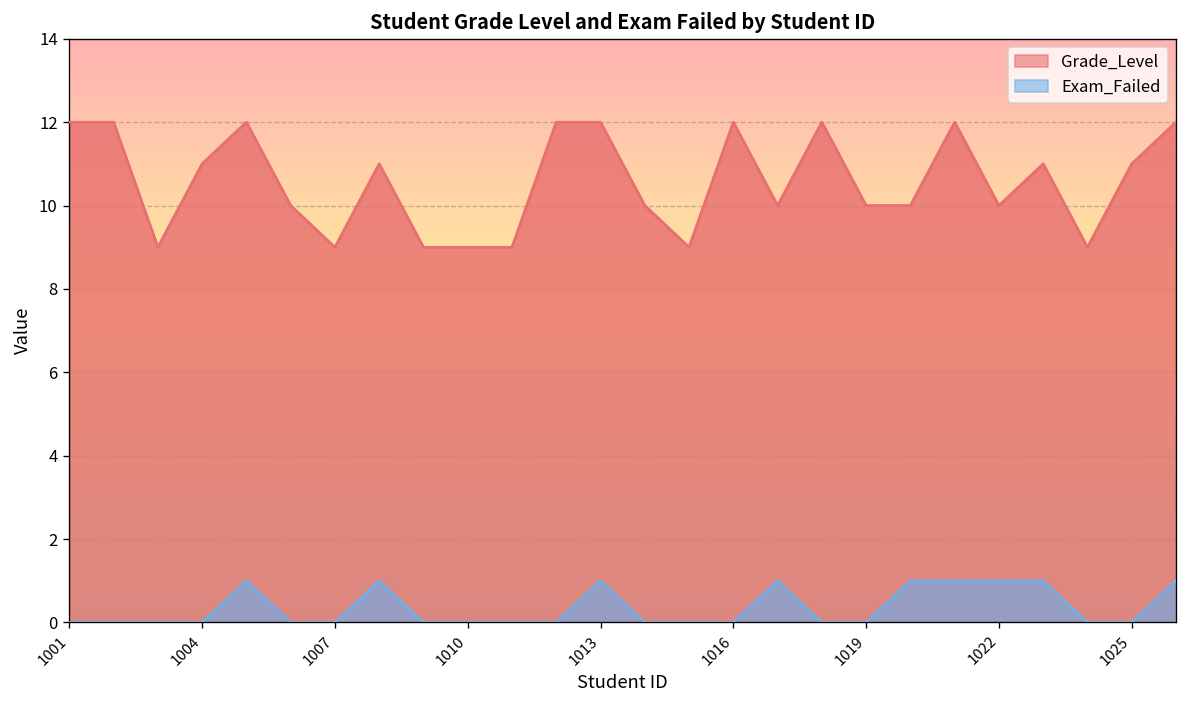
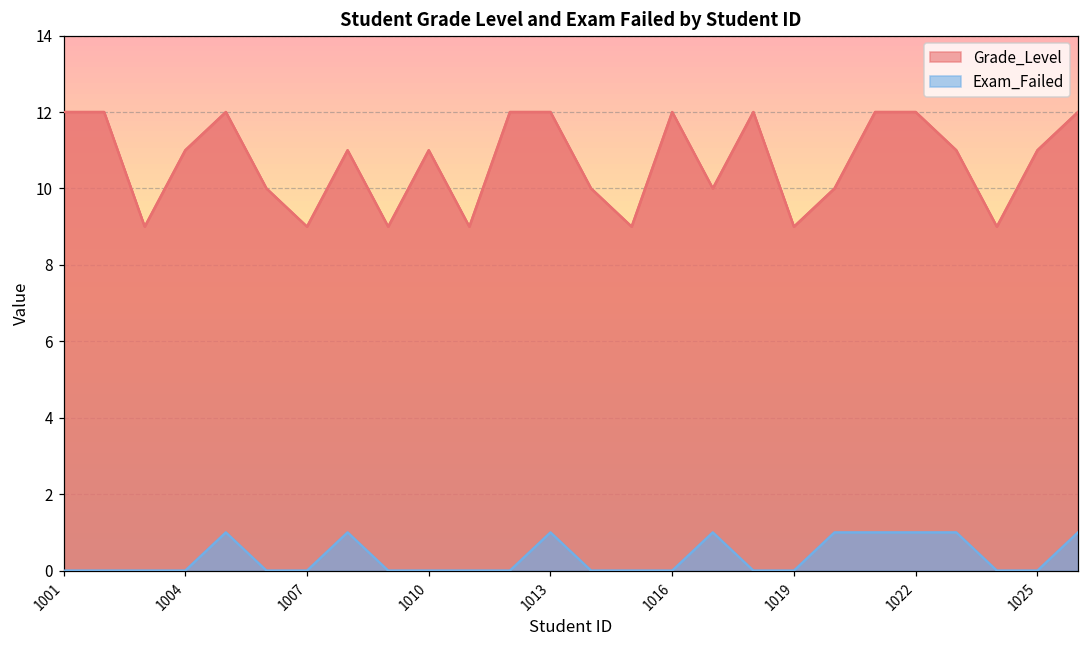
Grade_Level, 1010: 9 -> 11
Grade_Level, 1019: 10 -> 9
Grade_Level, 1022: 10 -> 12
